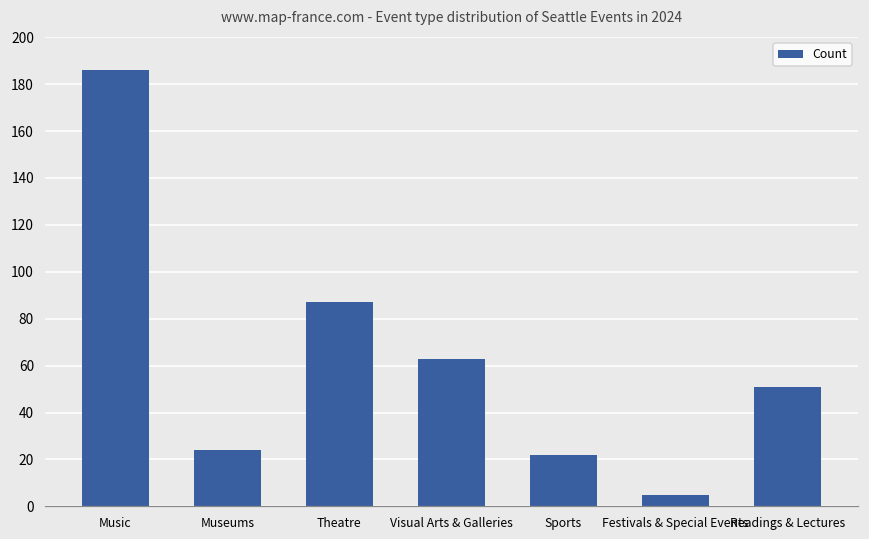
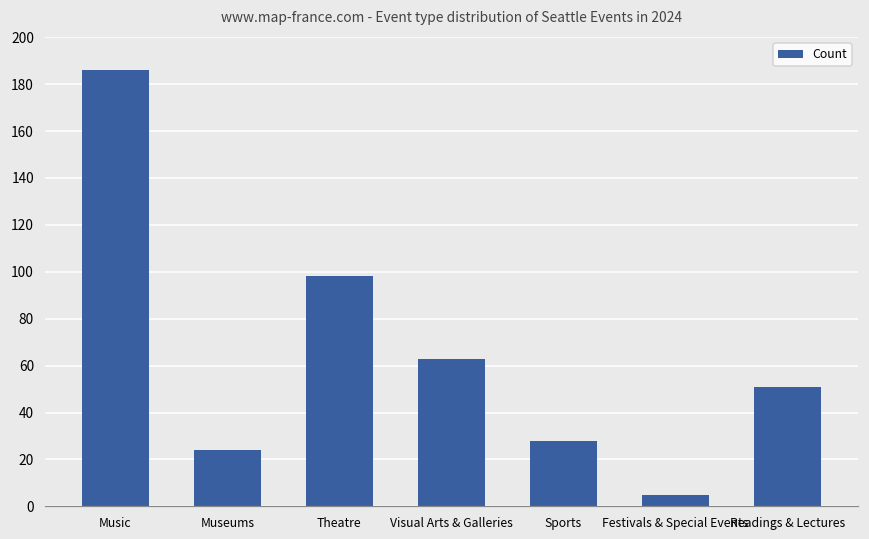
Theatre: 87 -> 98
Sports: 22 -> 28
